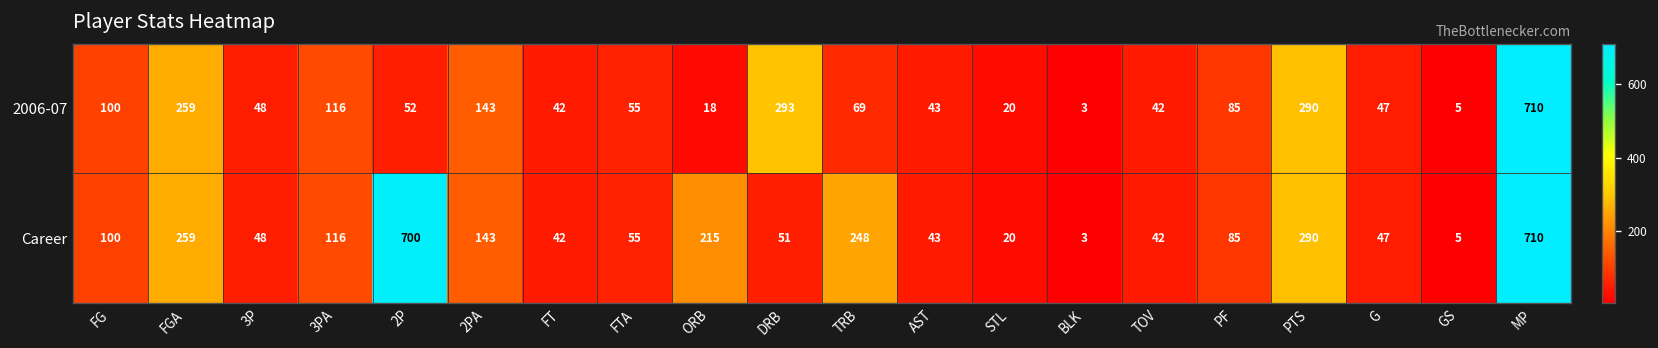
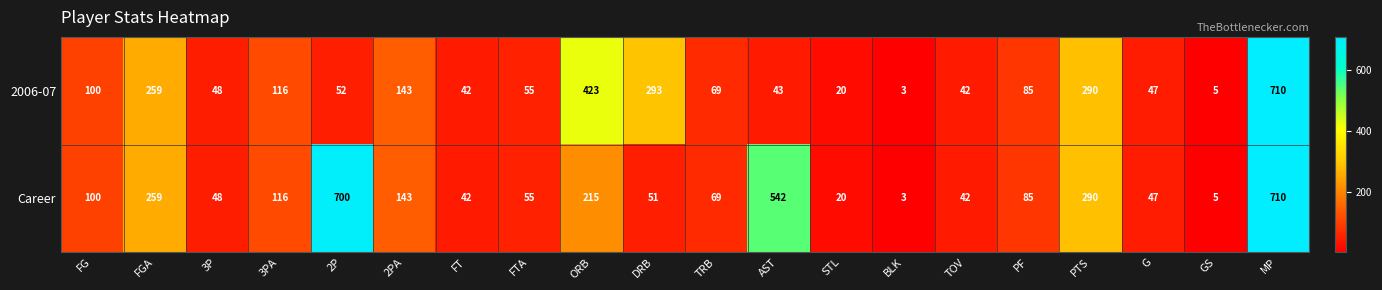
2006-07, ORB: 18 -> 423
Career, TRB: 248 -> 69
Career, AST: 43 -> 542
